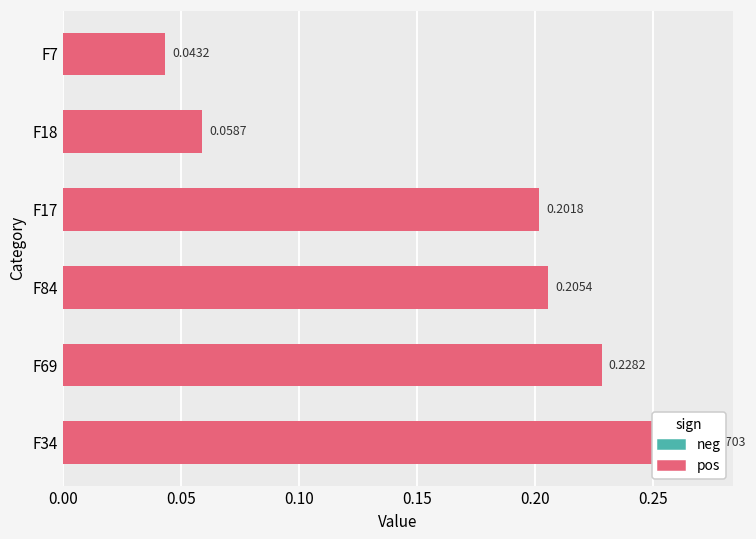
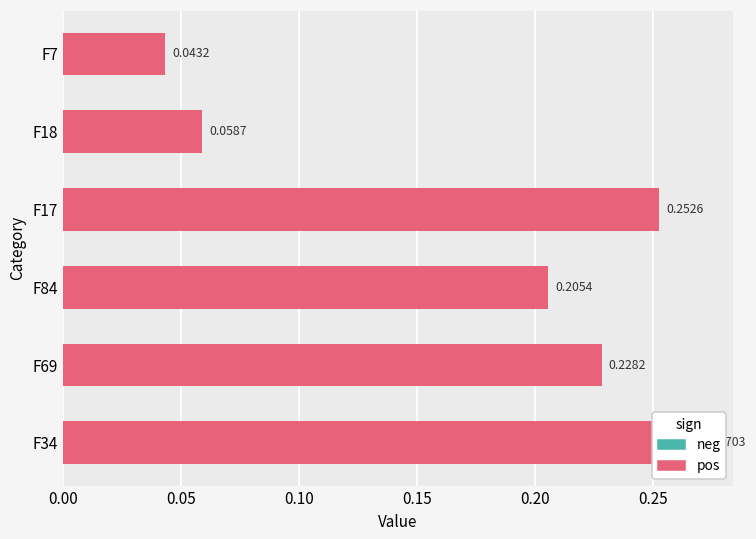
F17: 0.2018 -> 0.2526
